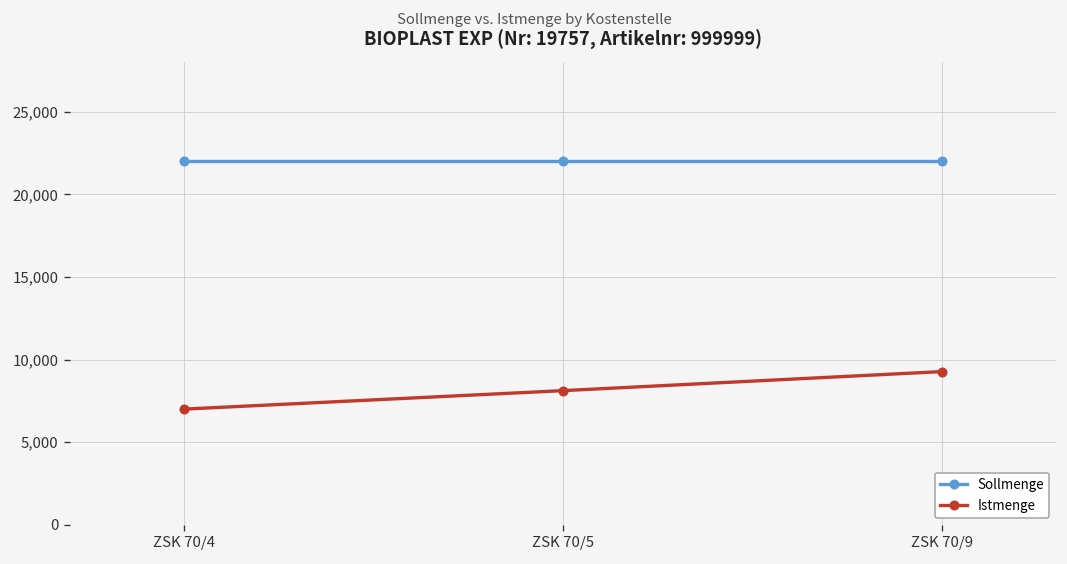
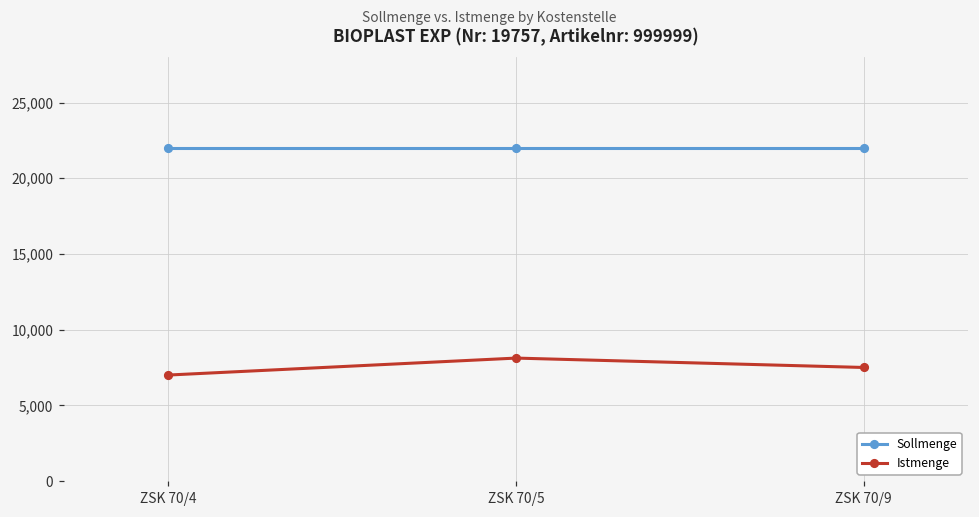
Istmenge, ZSK 70/9: 9,300 -> 7,500
